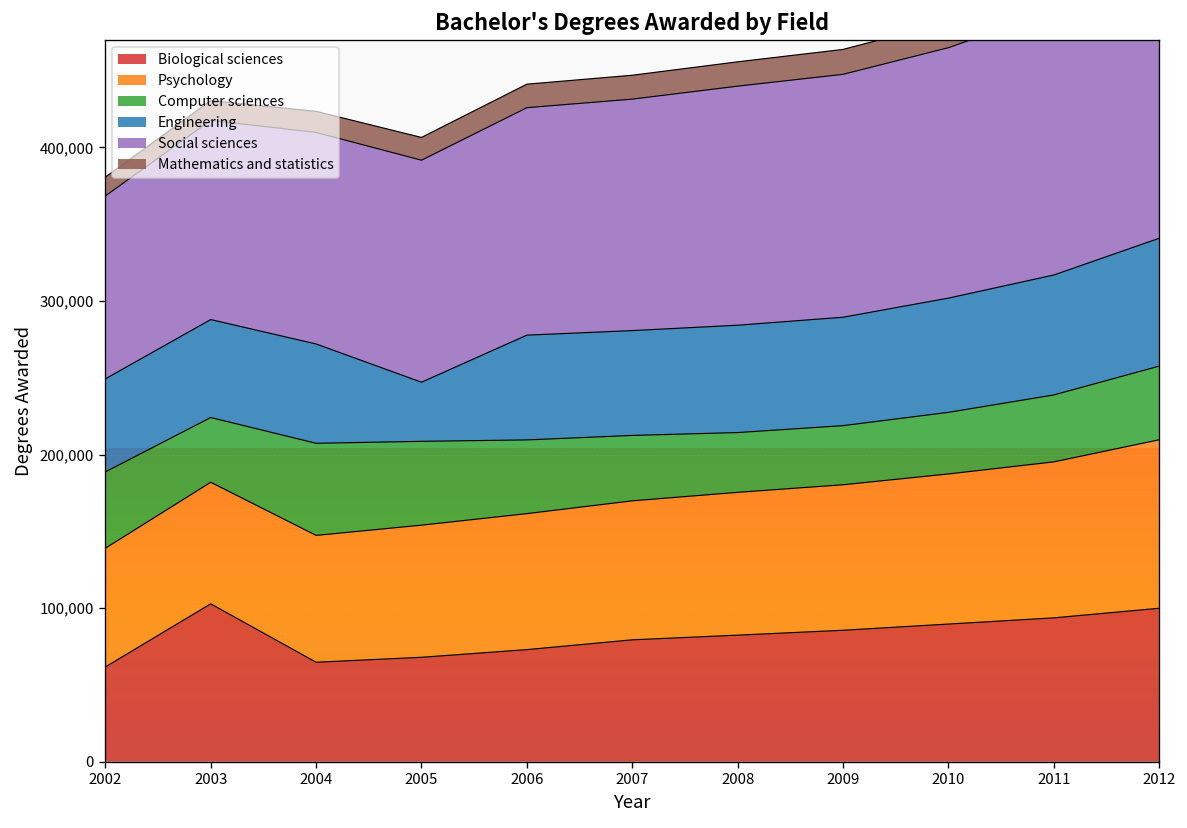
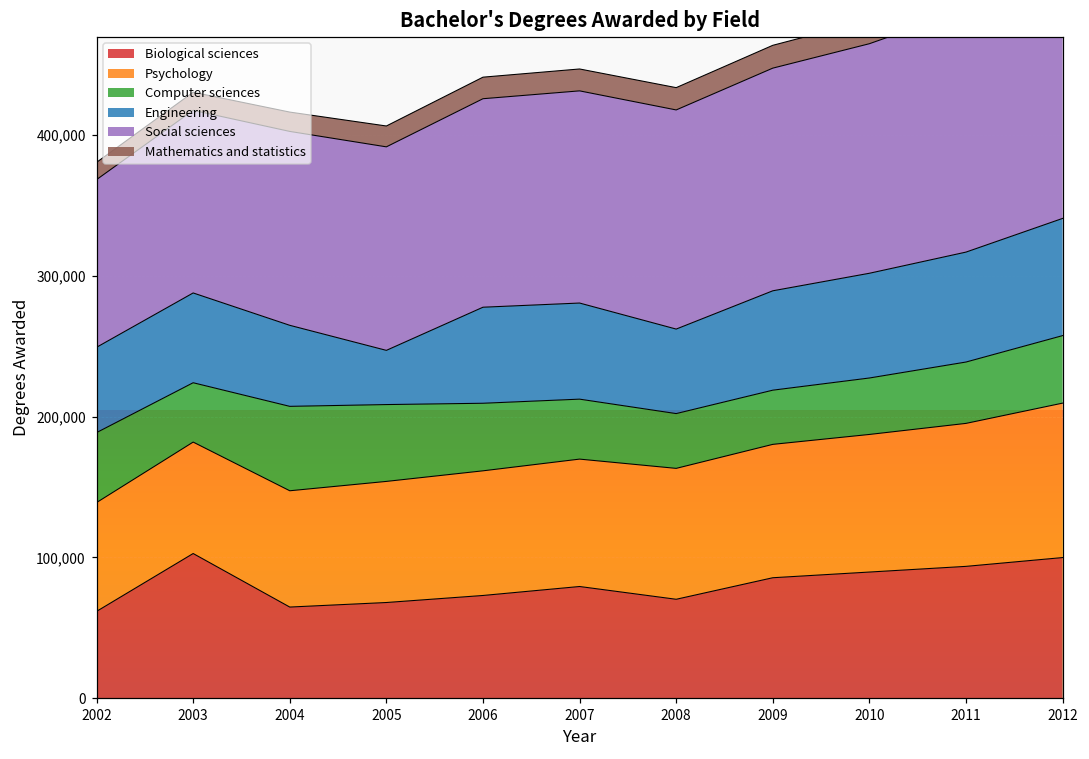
Engineering, 2004: 65,000 -> 58,000
Biological sciences, 2008: 82,000 -> 70,000
Engineering, 2008: 70,000 -> 60,000
